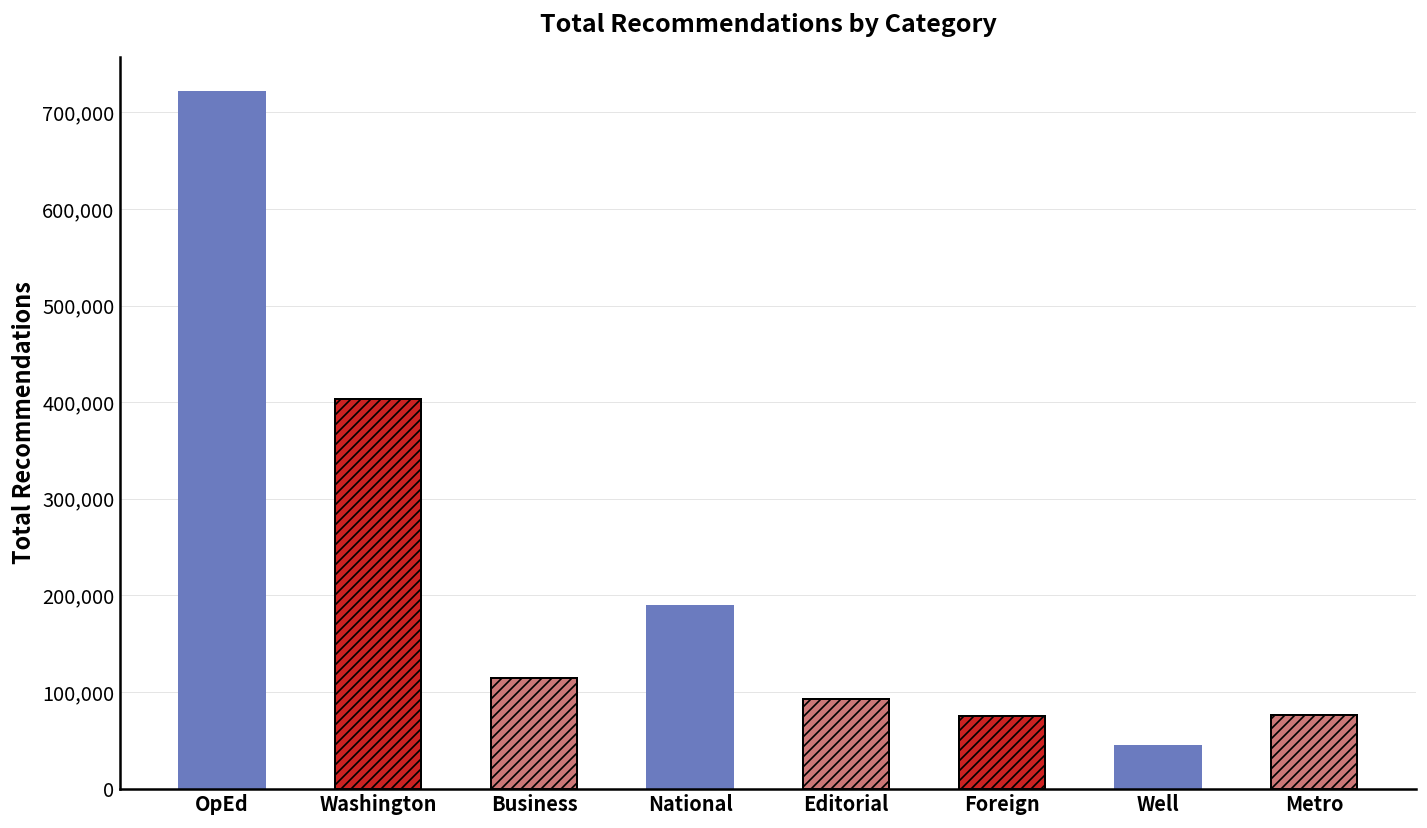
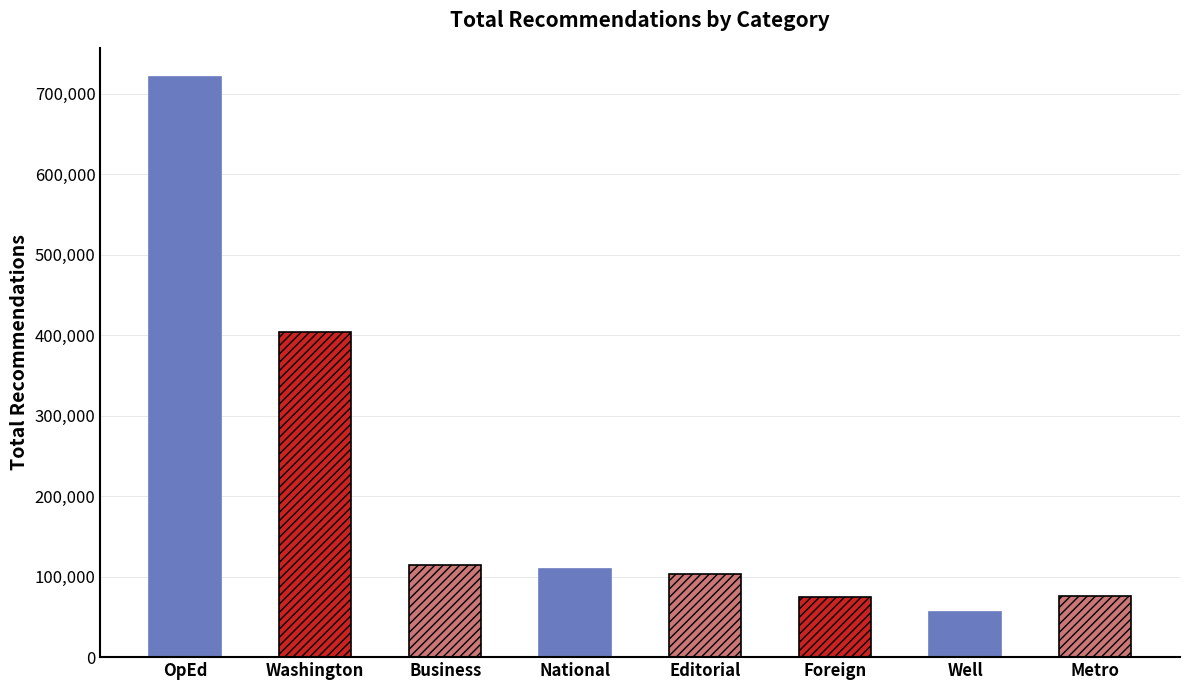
National: 190,000 -> 110,000
Editorial: 90,000 -> 100,000
Well: 40,000 -> 60,000
